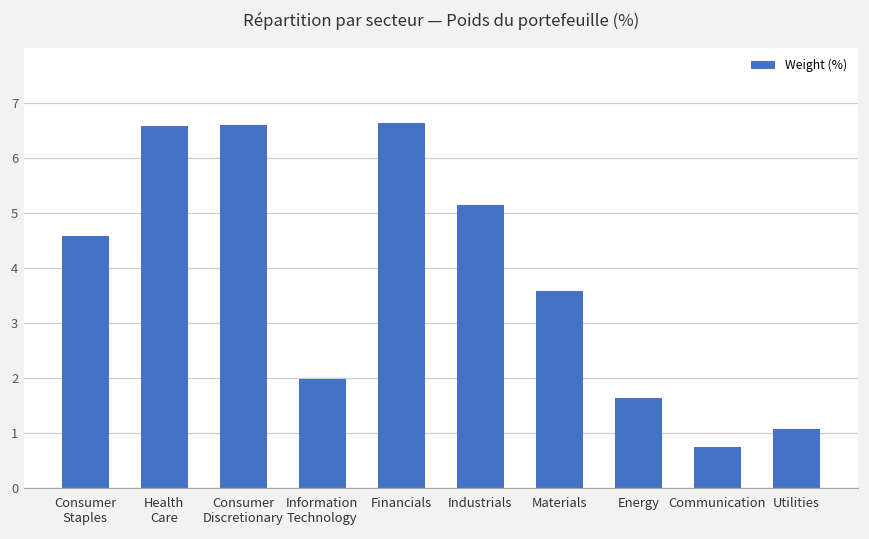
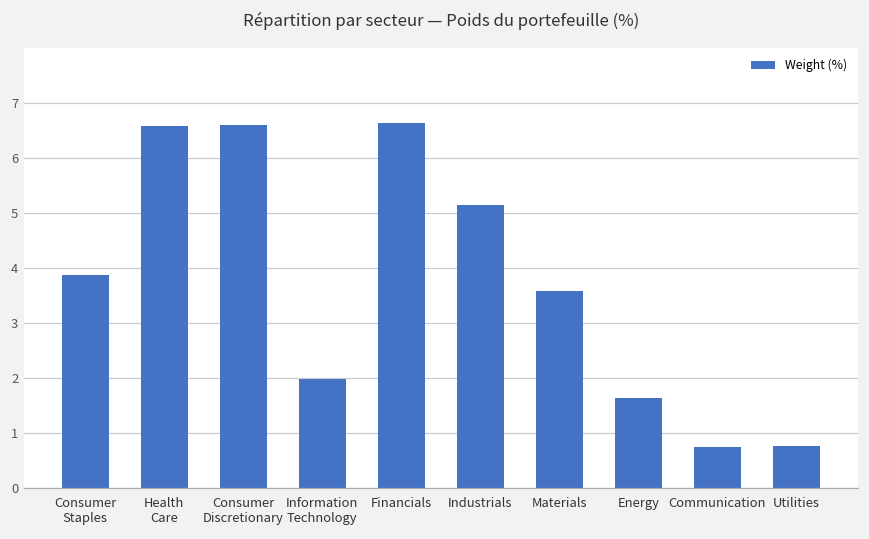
Consumer Staples: 4.6 -> 3.9
Utilities: 1.1 -> 0.8
